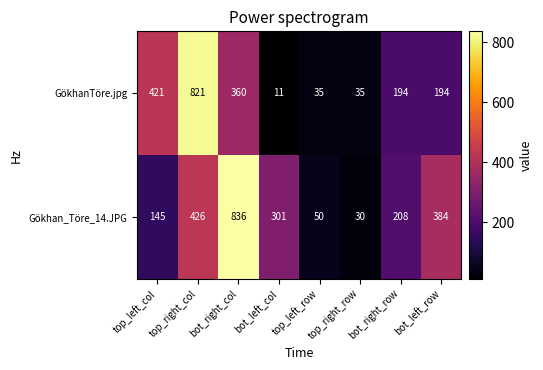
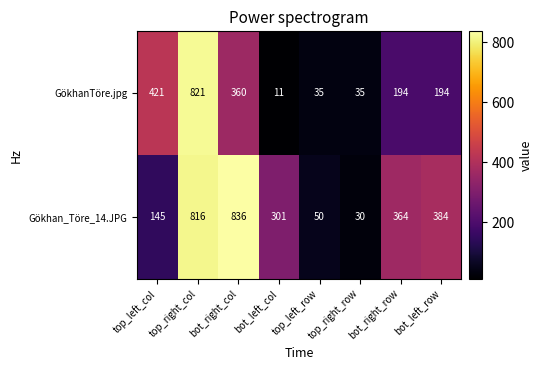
Gökhan_Töre_14.JPG, top_right_col: 426 -> 816
Gökhan_Töre_14.JPG, bot_right_row: 208 -> 364
